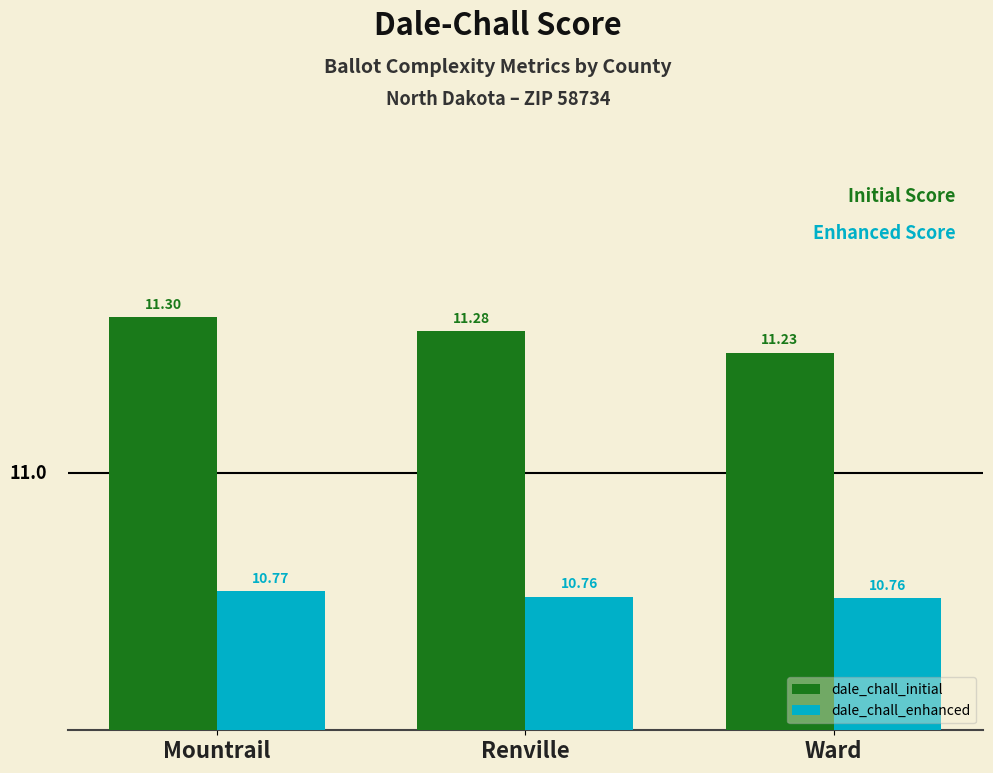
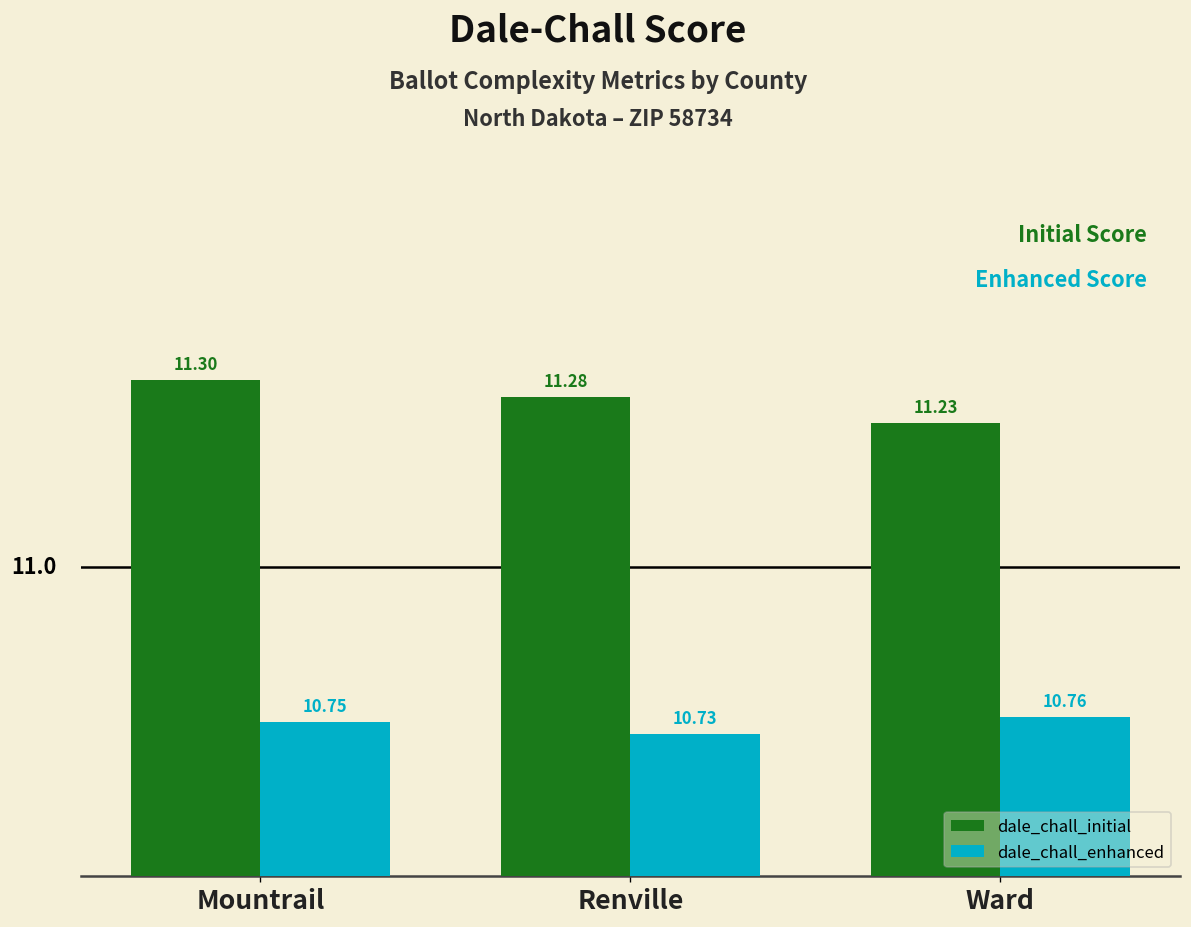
dale_chall_enhanced, Mountrail: 10.77 -> 10.75
dale_chall_enhanced, Renville: 10.76 -> 10.73
